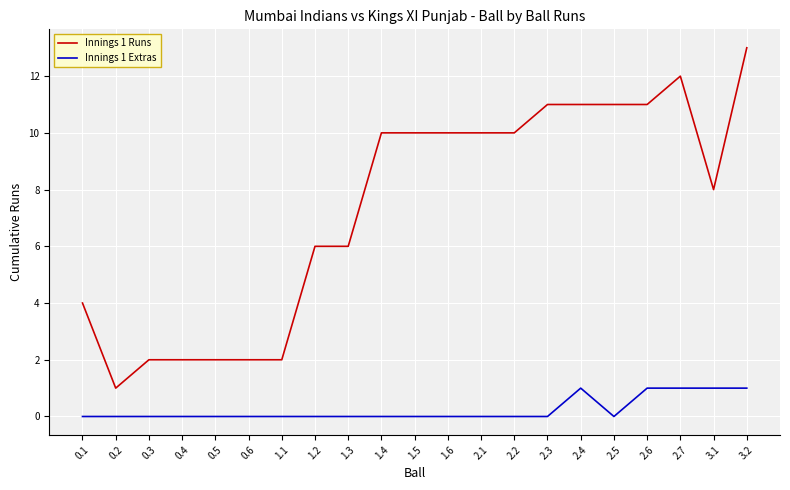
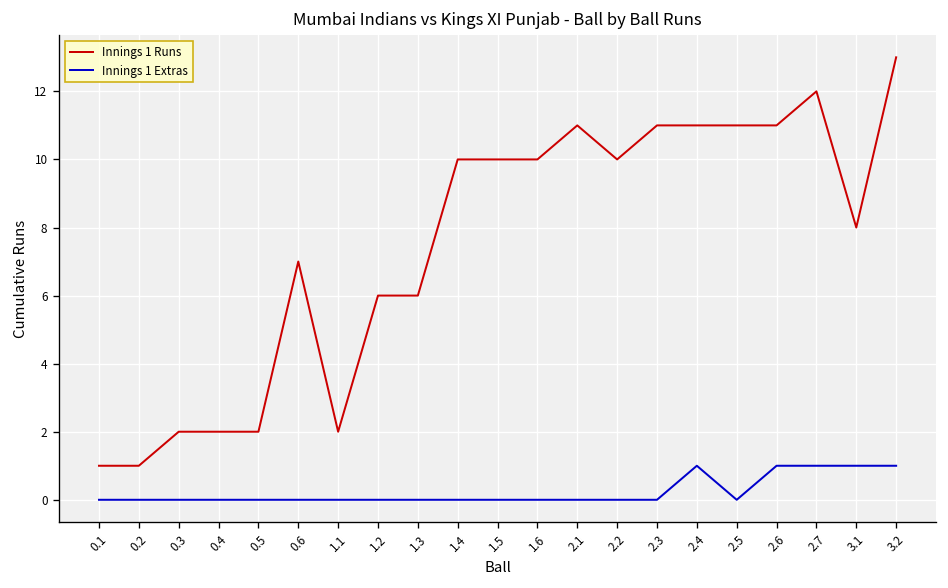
Innings 1 Runs, 0.1: 4 -> 1
Innings 1 Runs, 0.6: 2 -> 7
Innings 1 Runs, 2.1: 10 -> 11
